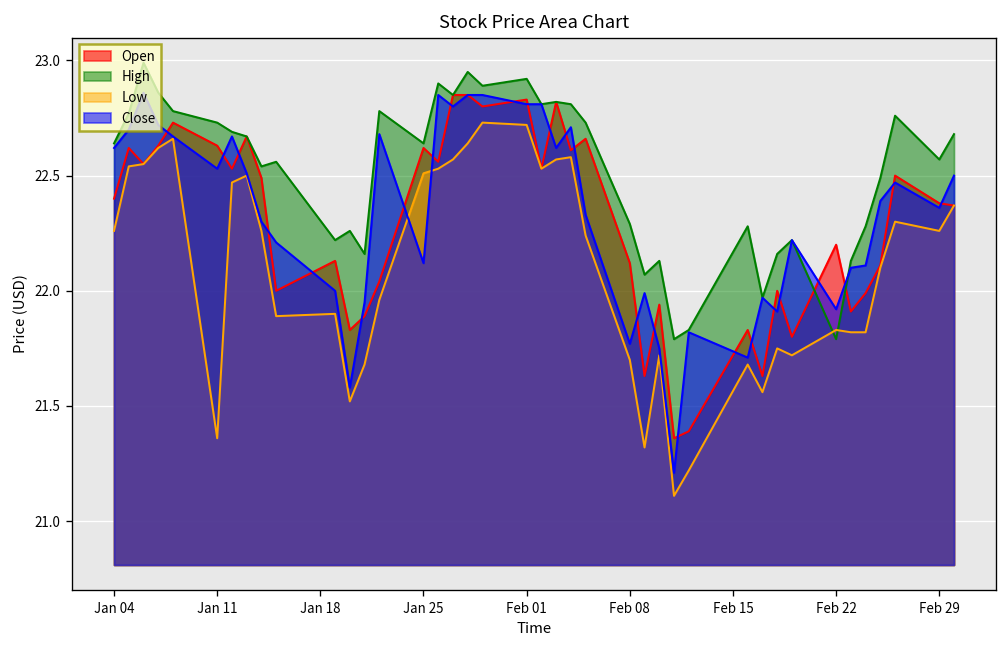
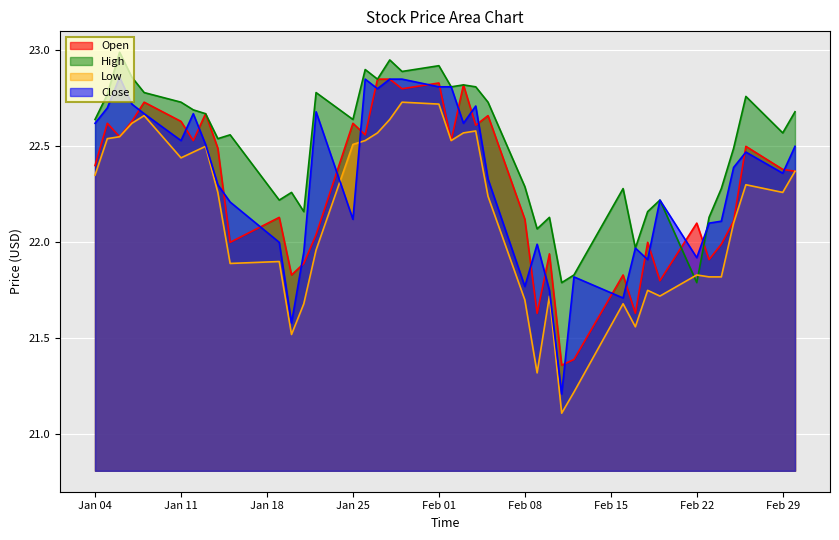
Low, Jan 04: 22.26 -> 22.35
Low, Jan 11: 21.36 -> 22.44
Open, Feb 22: 22.2 -> 22.1
